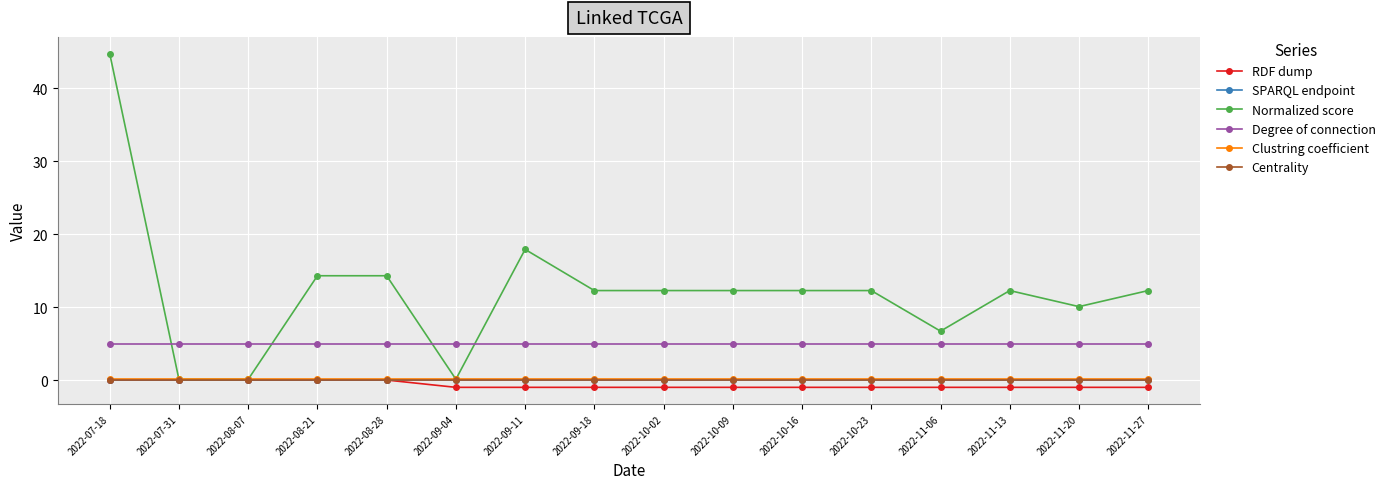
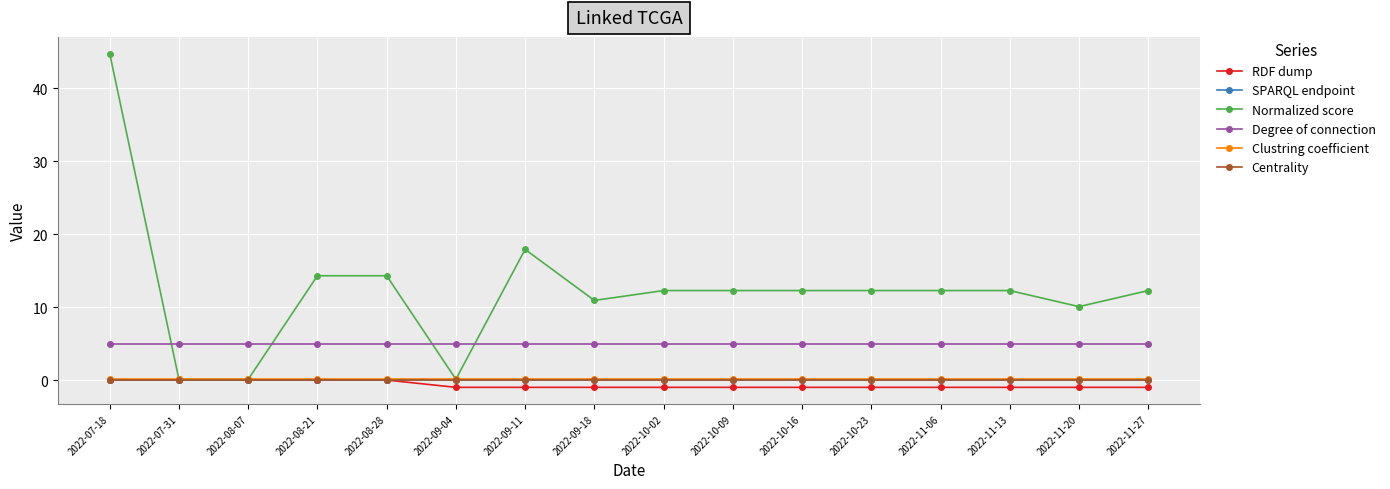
Normalized score, 2022-09-18: 12 -> 11
Normalized score, 2022-11-06: 7 -> 12
